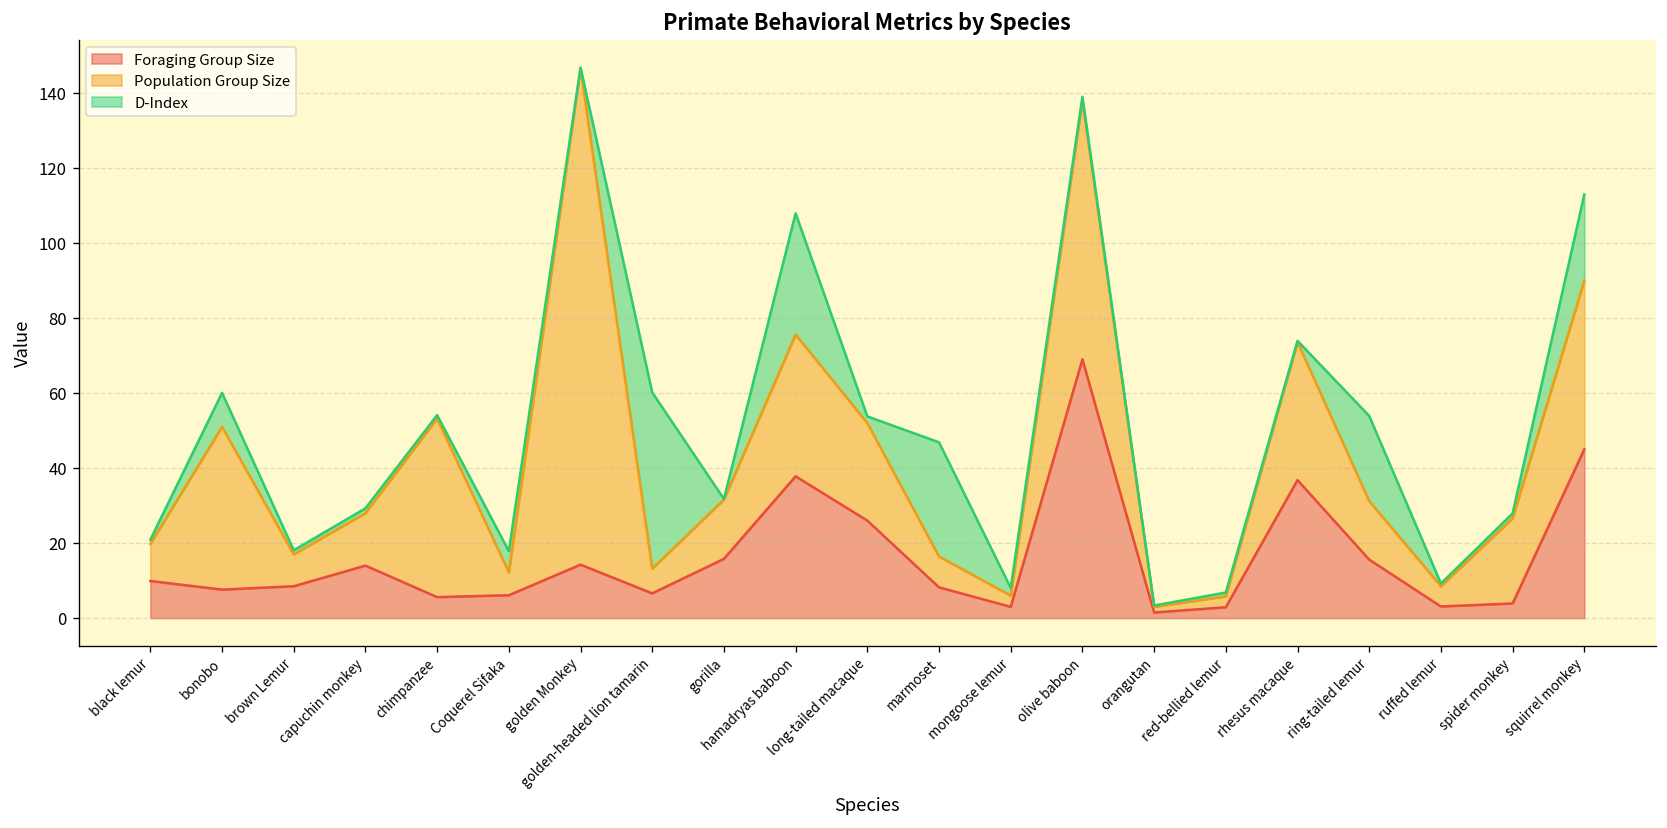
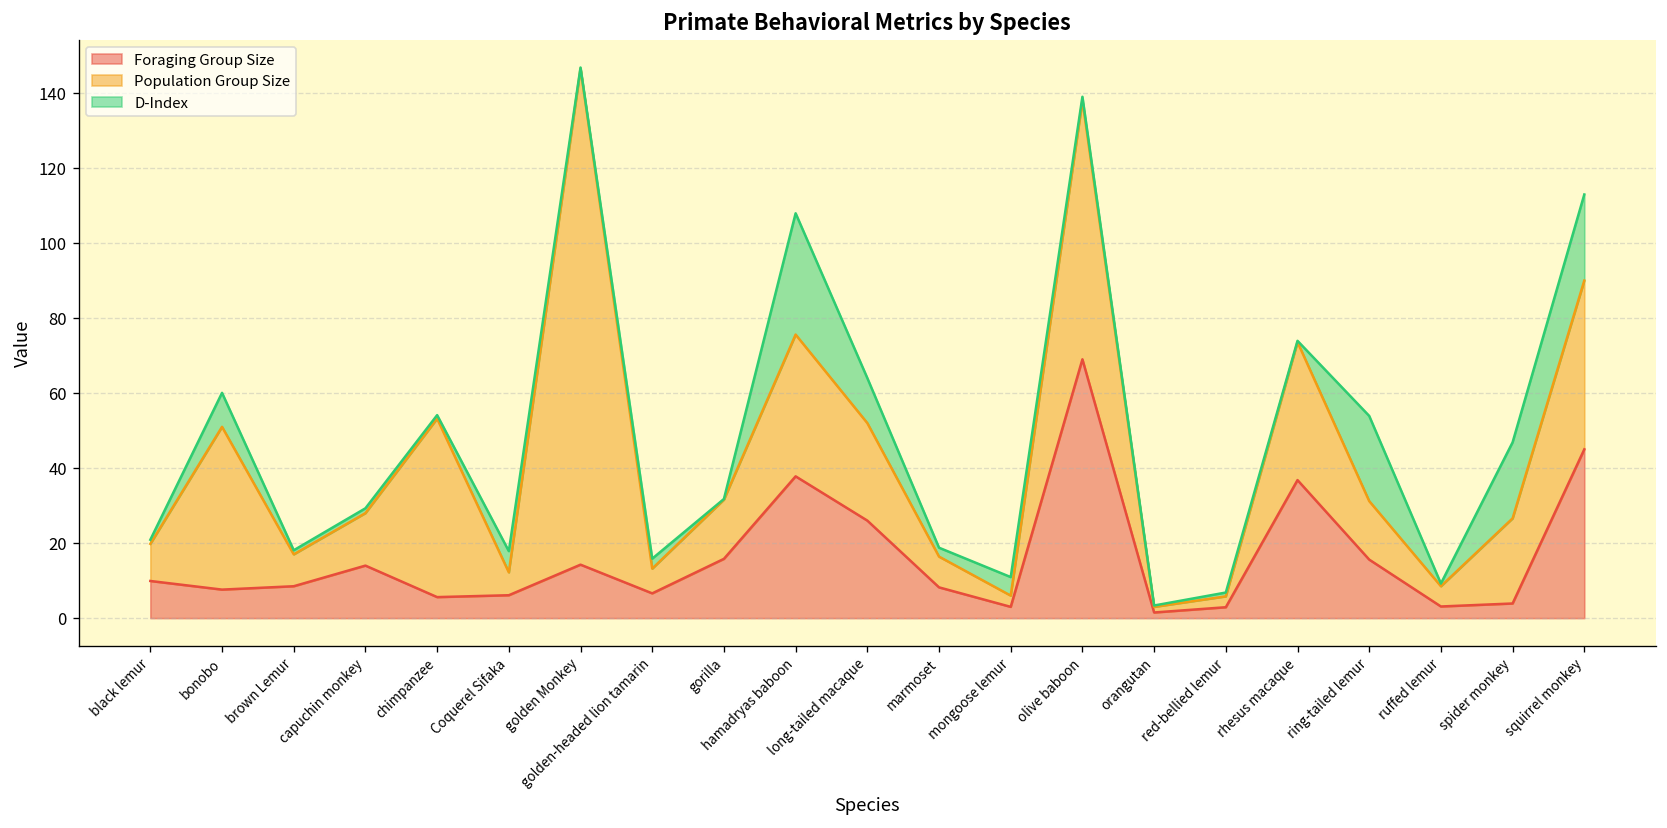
D-Index, golden-headed lion tamarin: 47 -> 3
D-Index, long-tailed macaque: 2 -> 12
D-Index, marmoset: 30 -> 2
D-Index, mongoose lemur: 2 -> 5
D-Index, spider monkey: 1 -> 20
